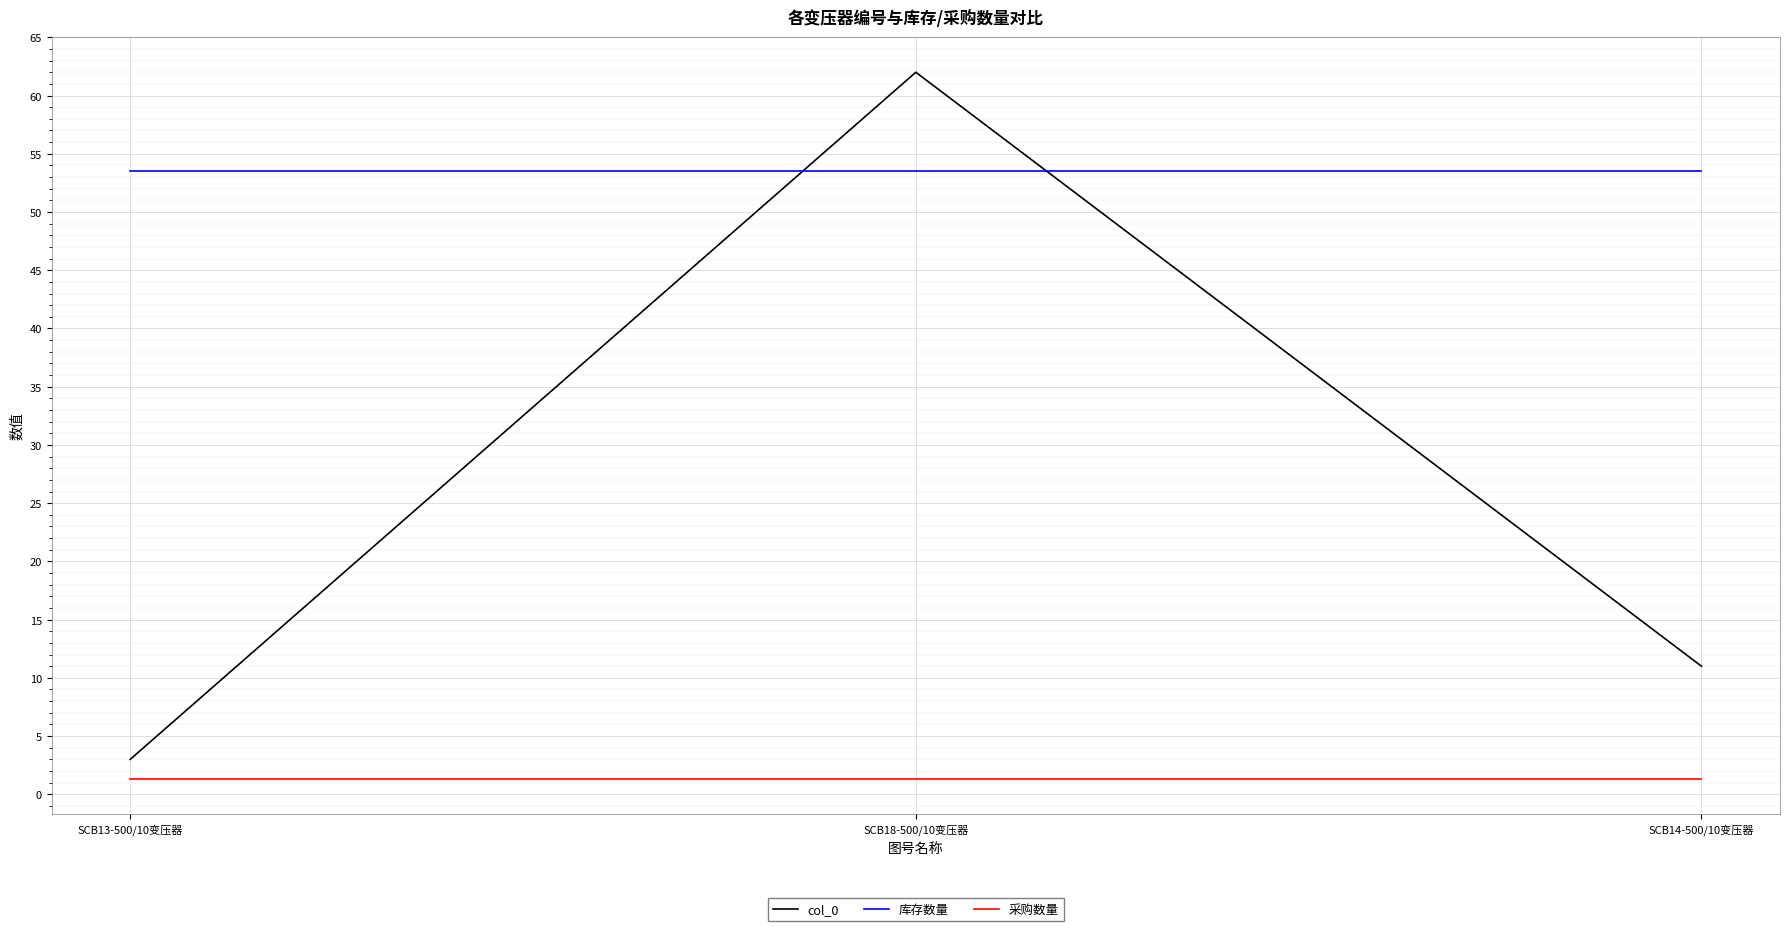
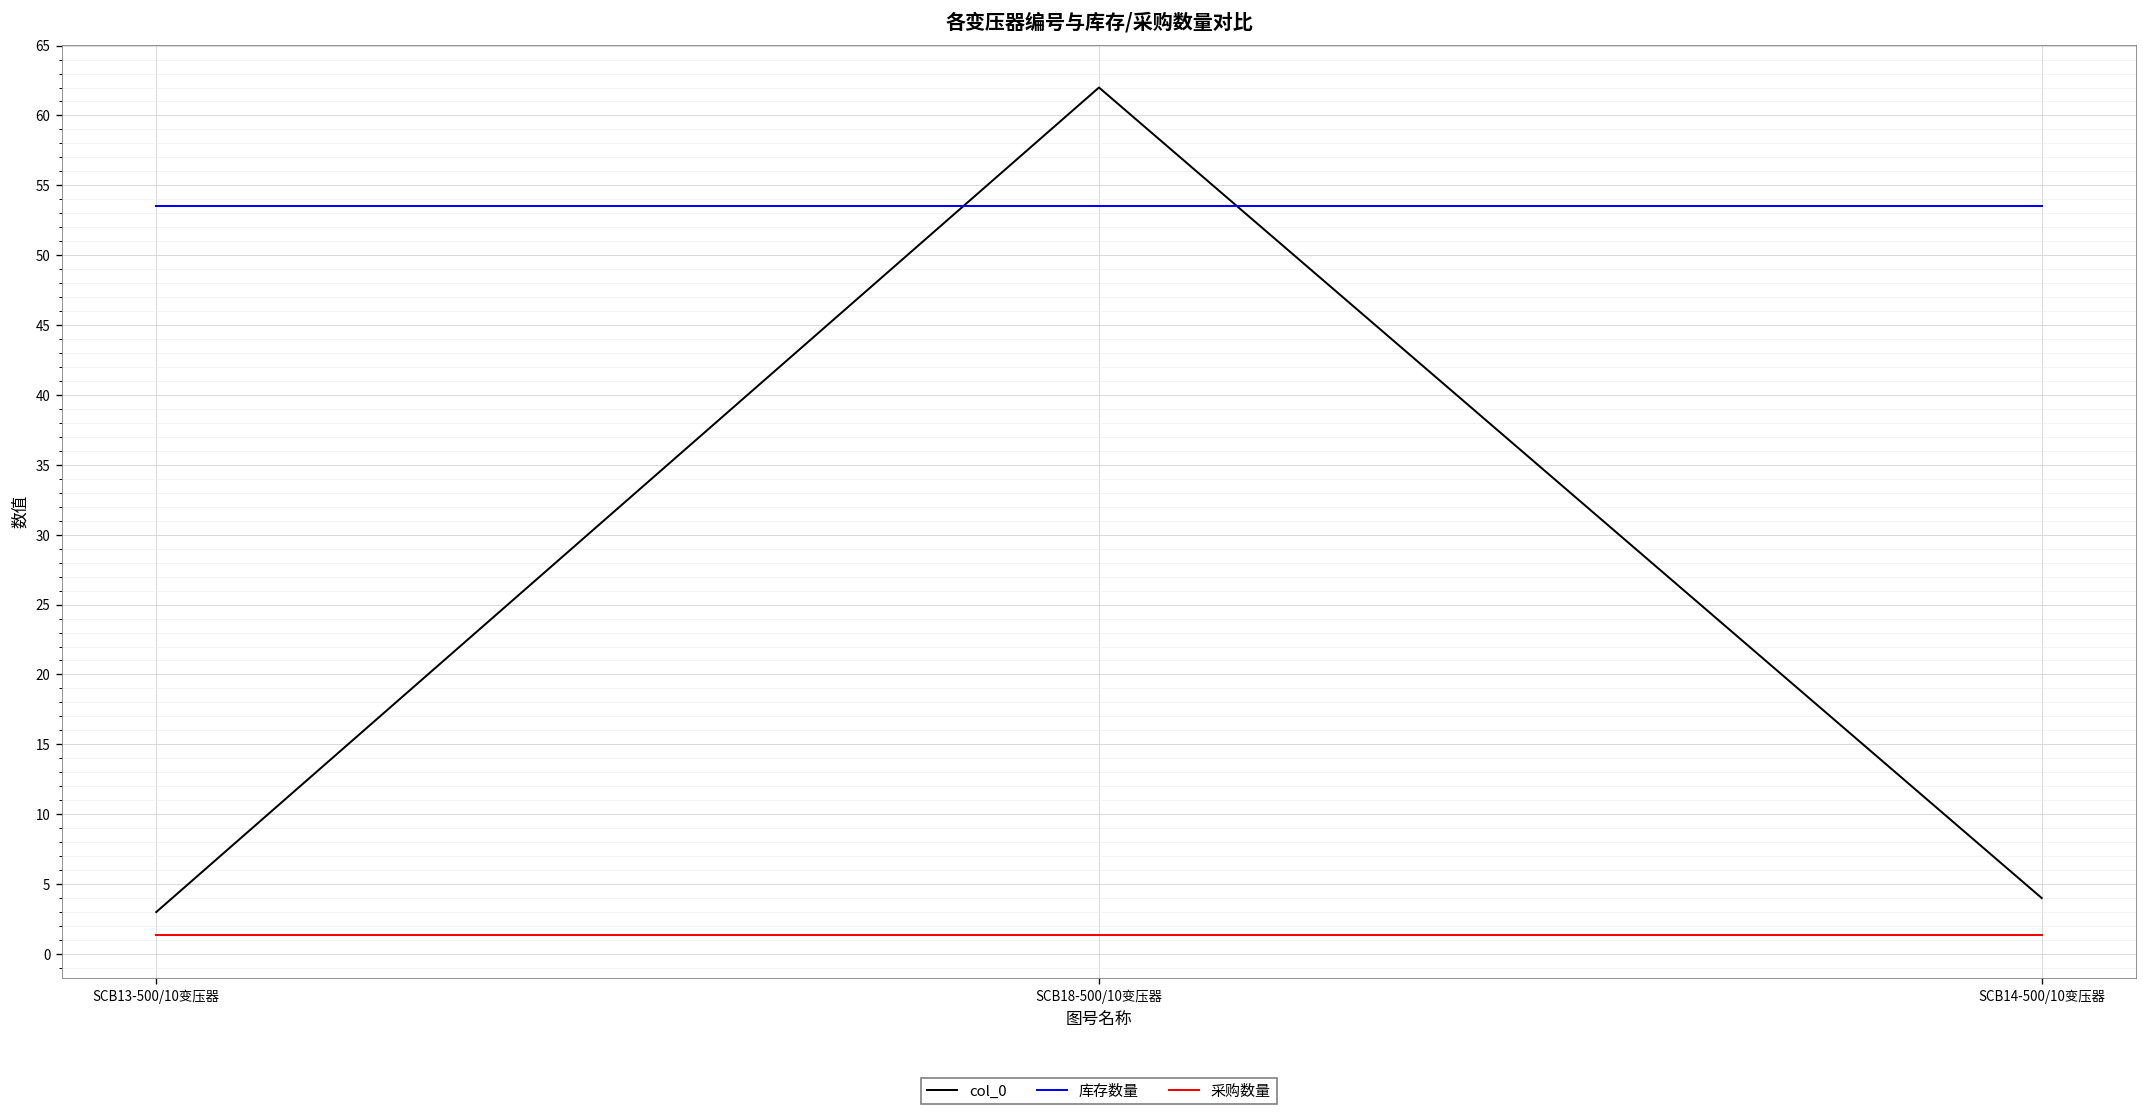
col_0, SCB14-500/10变压器: 11 -> 4
